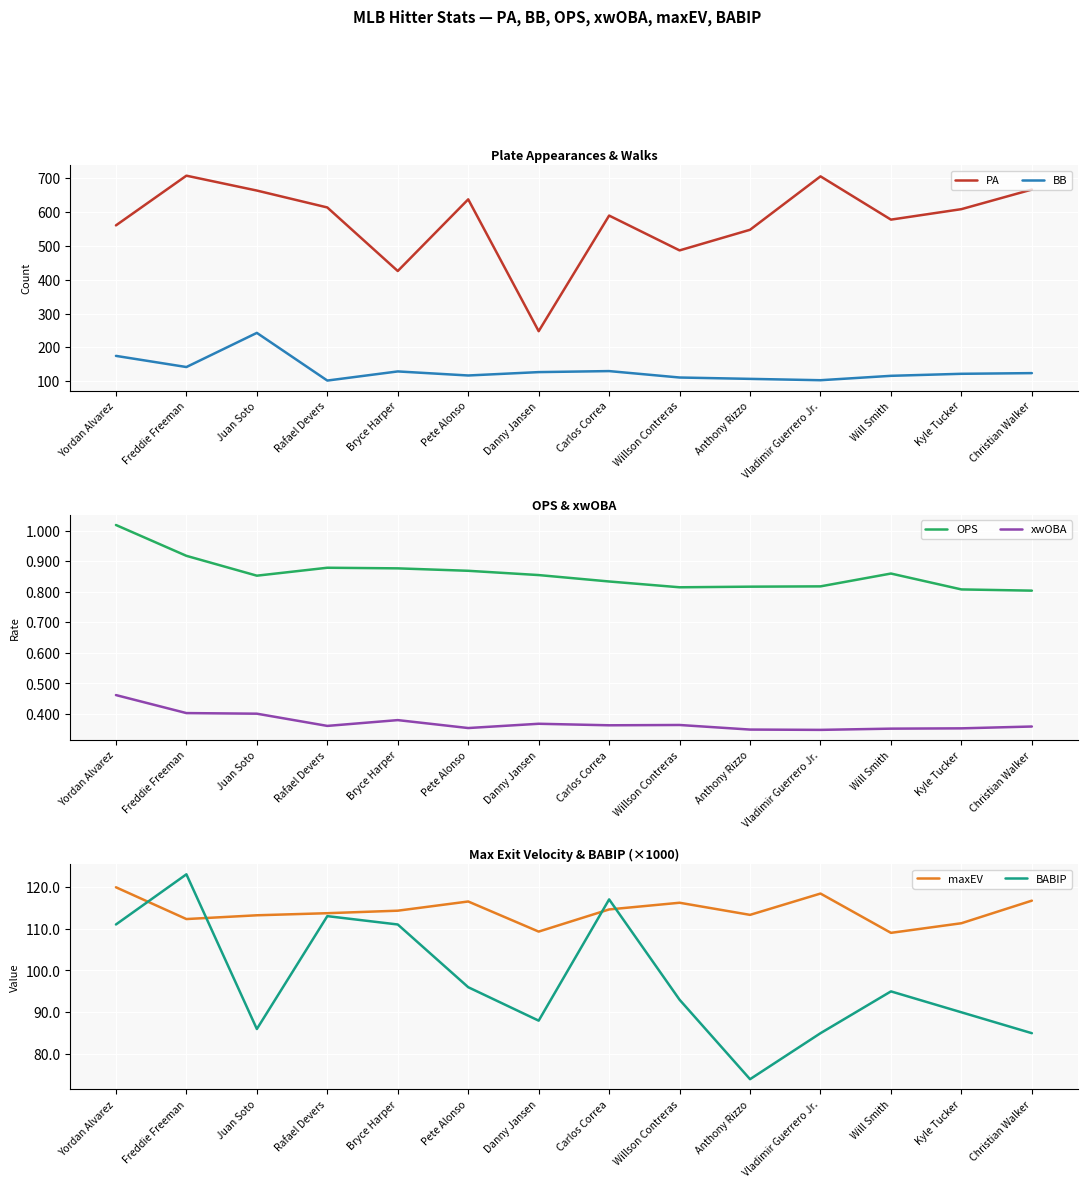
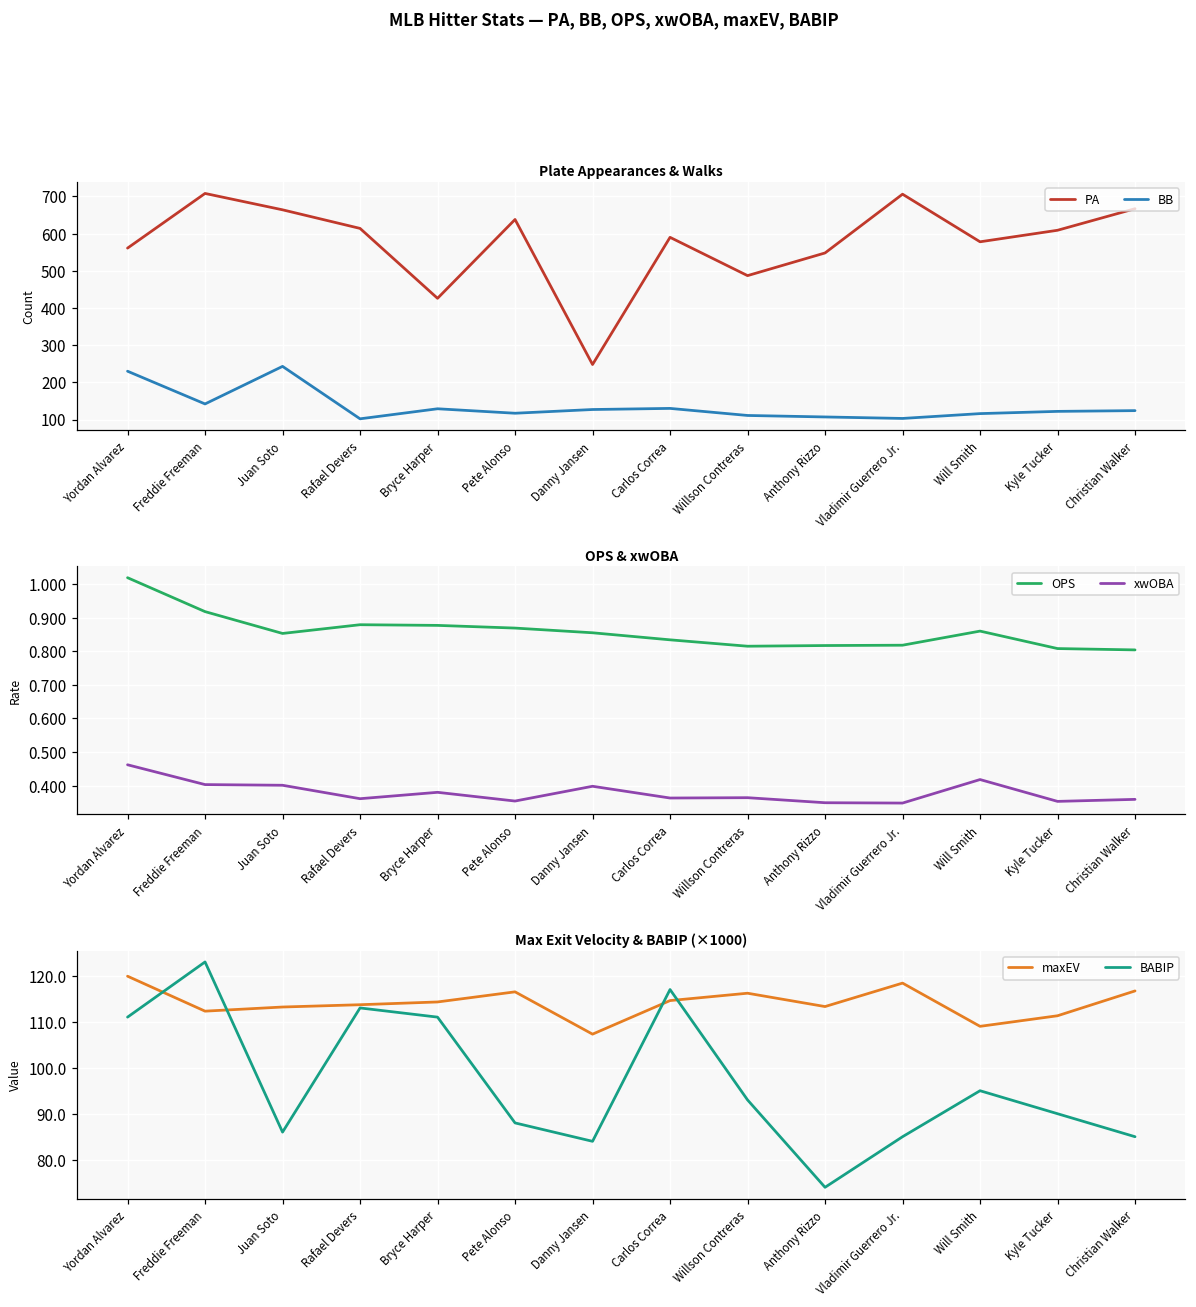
Plate Appearances & Walks, BB, Yordan Alvarez: 180 -> 230
OPS & xwOBA, xwOBA, Danny Jansen: 0.37 -> 0.40
OPS & xwOBA, xwOBA, Will Smith: 0.35 -> 0.42
Max Exit Velocity & BABIP (×1000), BABIP, Pete Alonso: 96 -> 88
Max Exit Velocity & BABIP (×1000), maxEV, Danny Jansen: 109 -> 107
Max Exit Velocity & BABIP (×1000), BABIP, Danny Jansen: 88 -> 84
